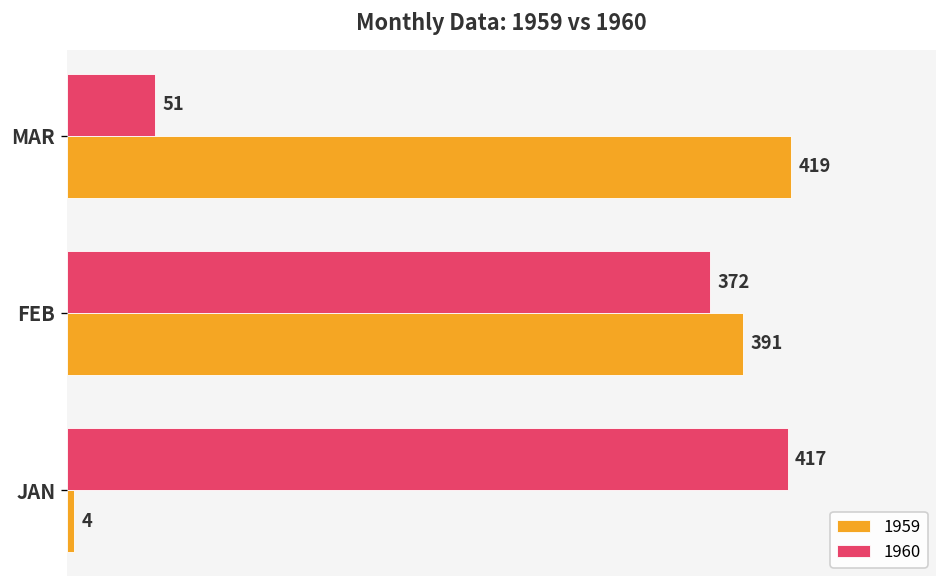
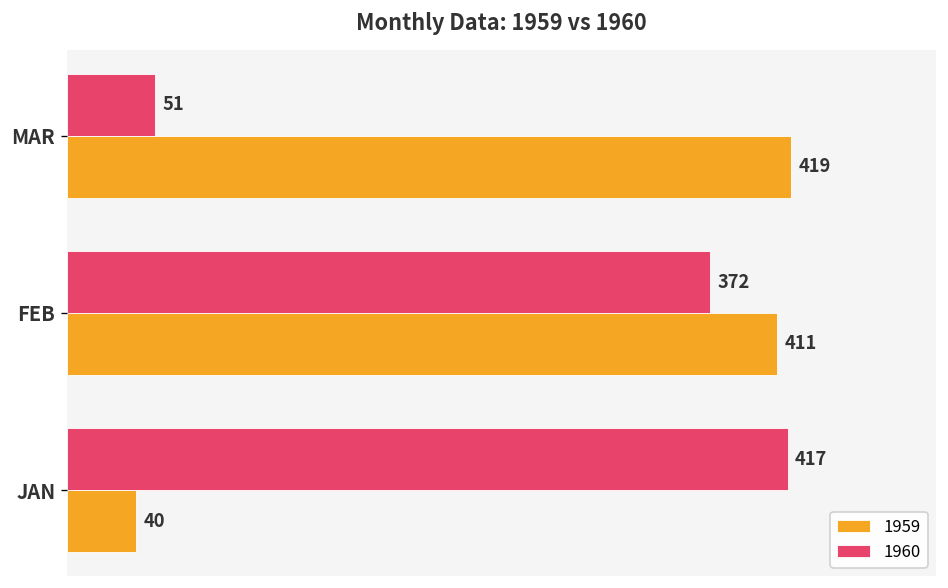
1959, FEB: 391 -> 411
1959, JAN: 4 -> 40
